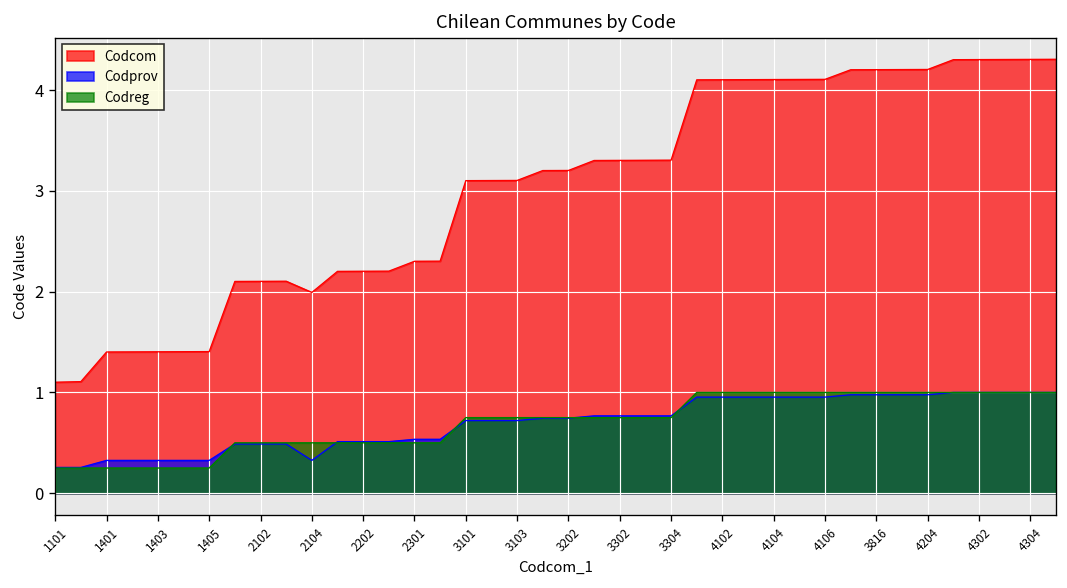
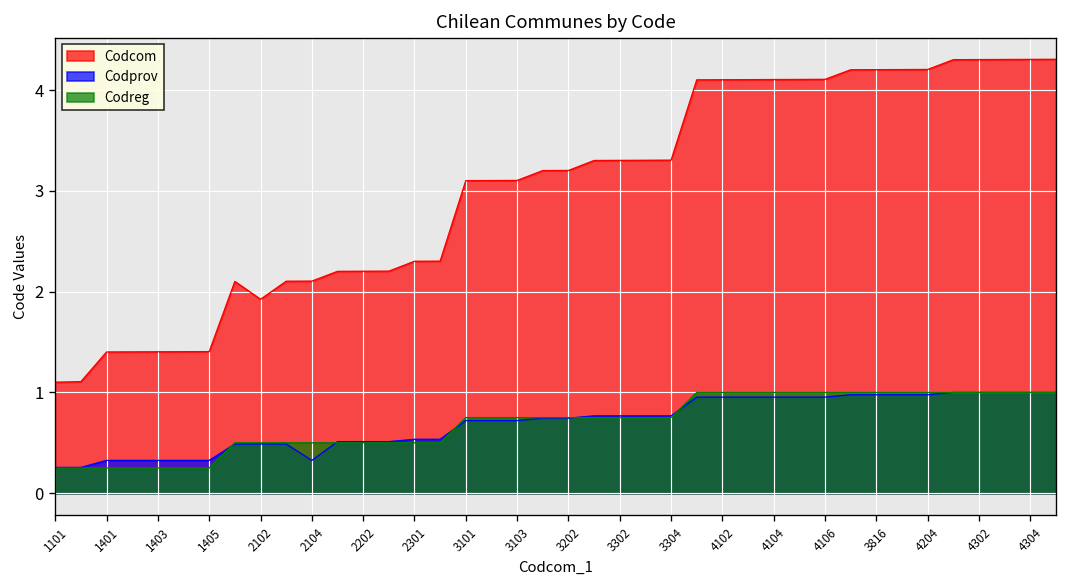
Codcom, 2102: 2.1 -> 1.9
Codcom, 2104: 2.0 -> 2.1
